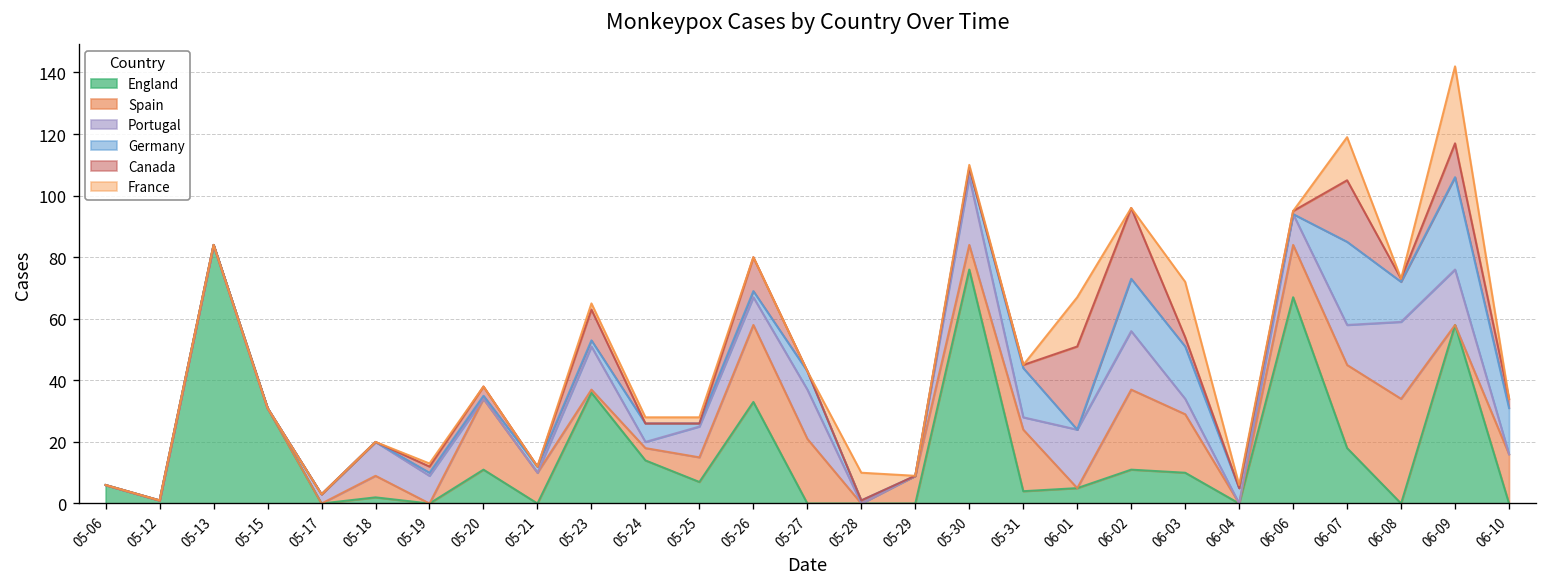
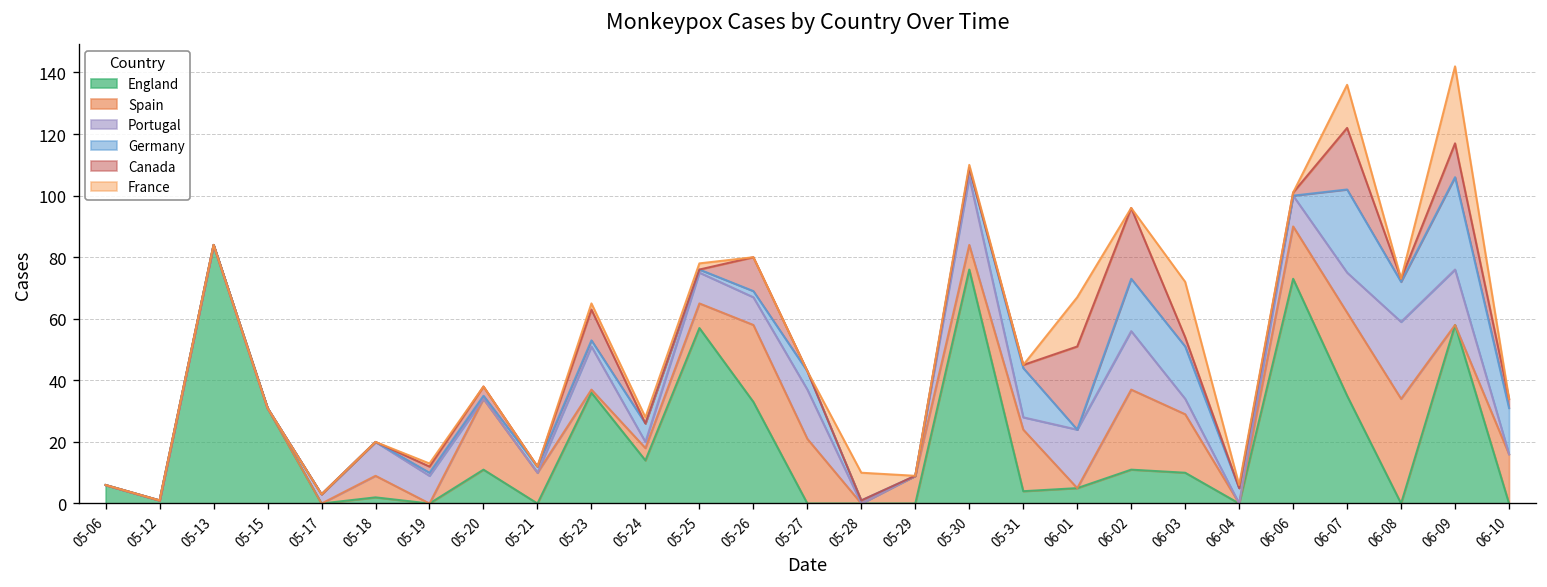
England, 05-25: 7 -> 57
England, 06-06: 67 -> 73
England, 06-07: 18 -> 35
